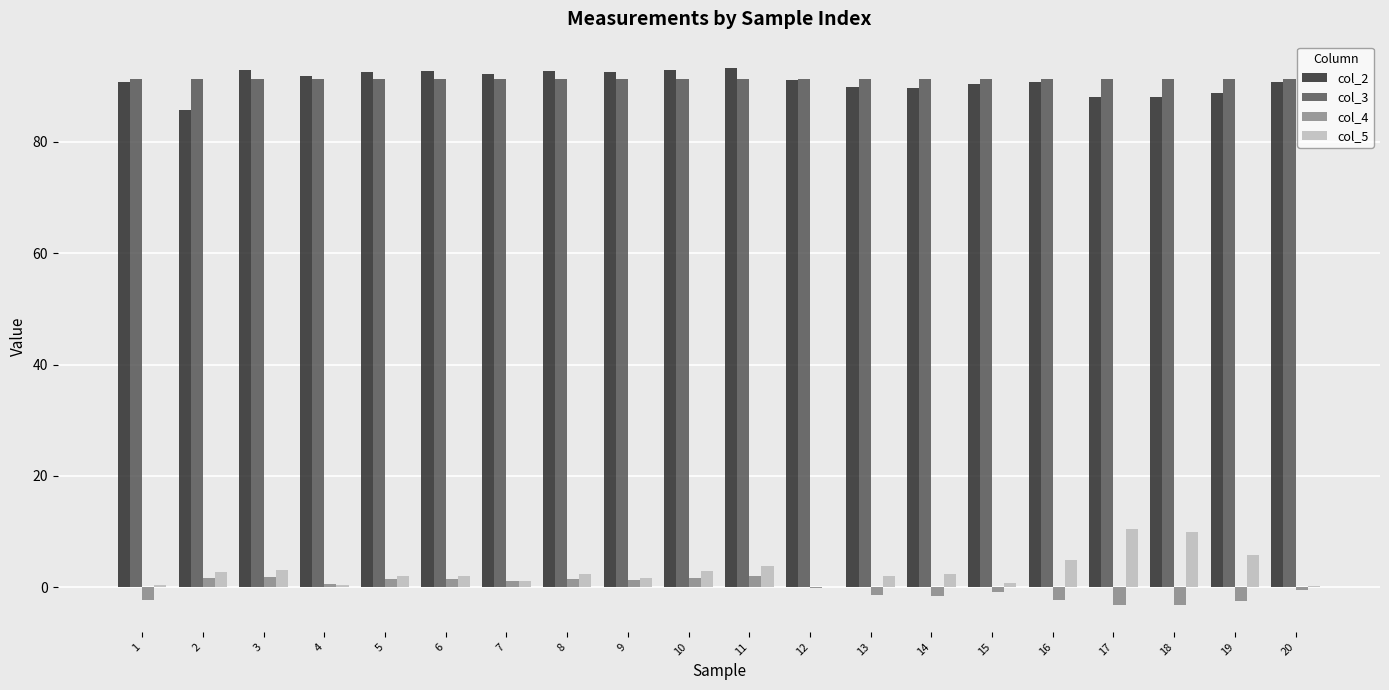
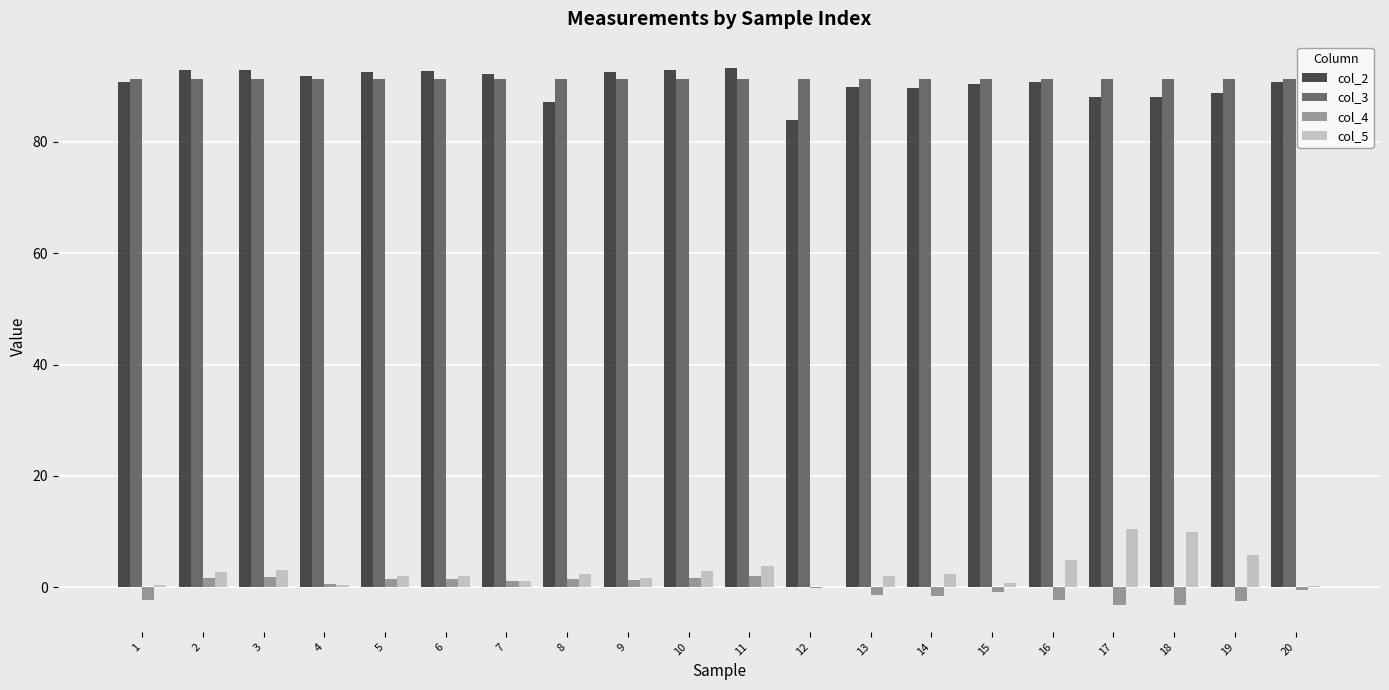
col_2, 2: 86 -> 93
col_2, 8: 93 -> 87
col_2, 12: 91 -> 84
